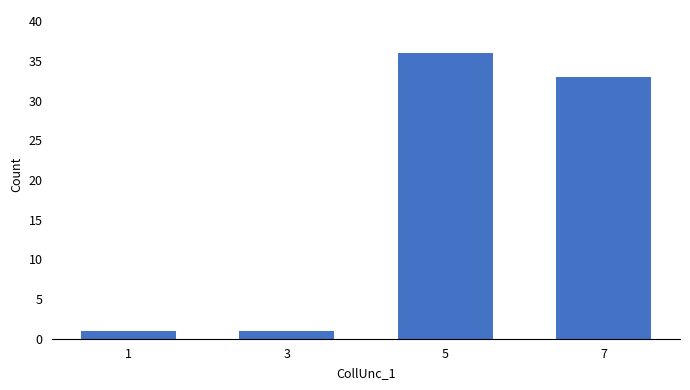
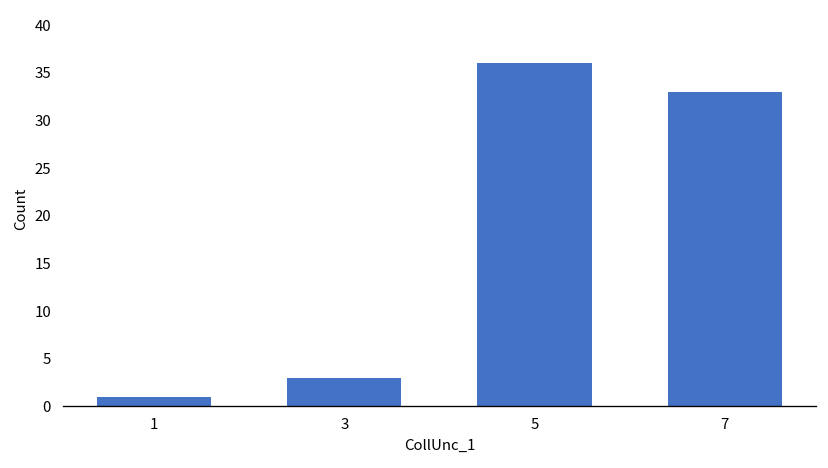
3: 1 -> 3
